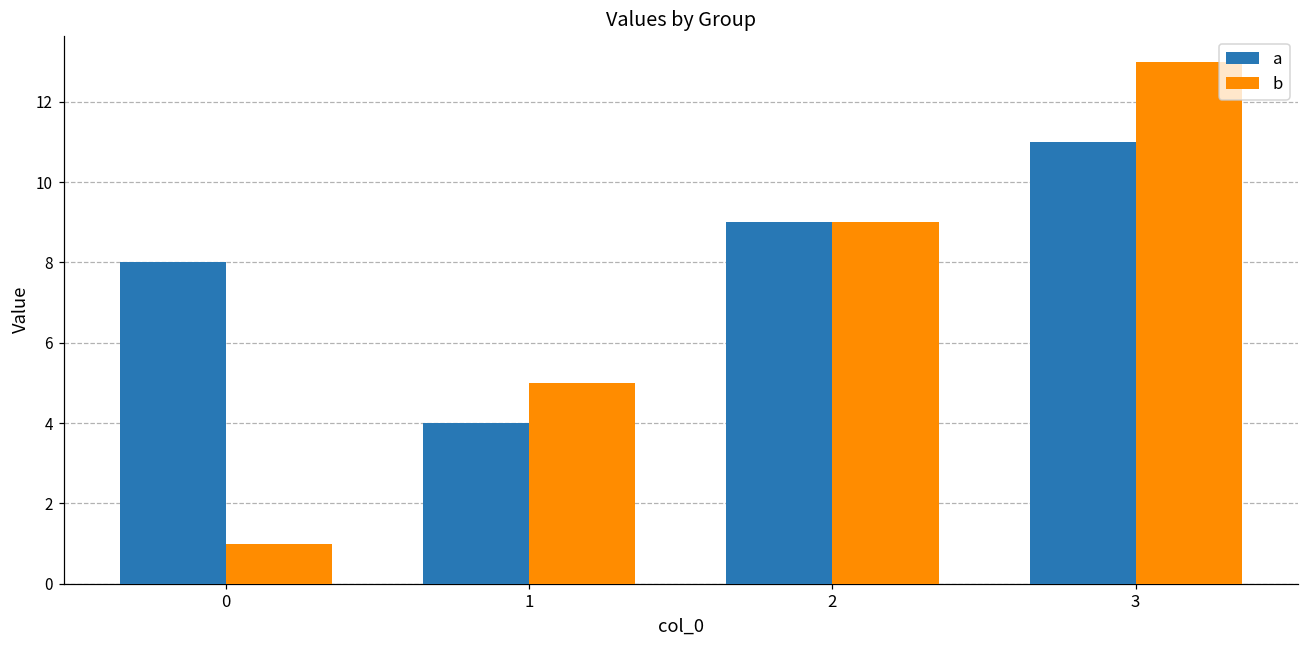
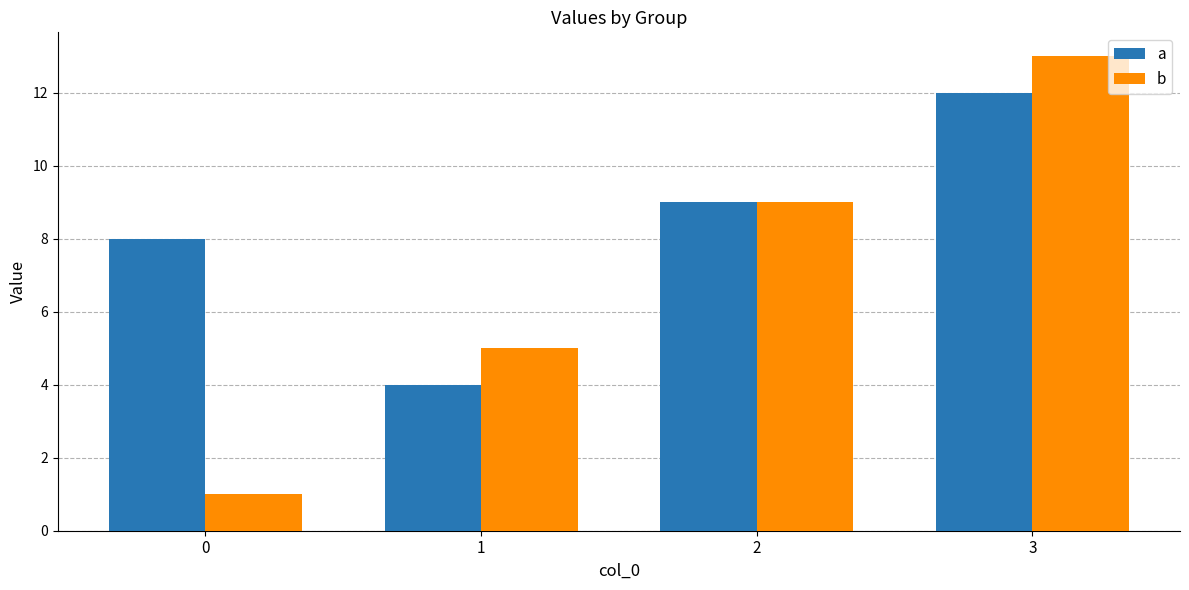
a, 3: 11 -> 12
